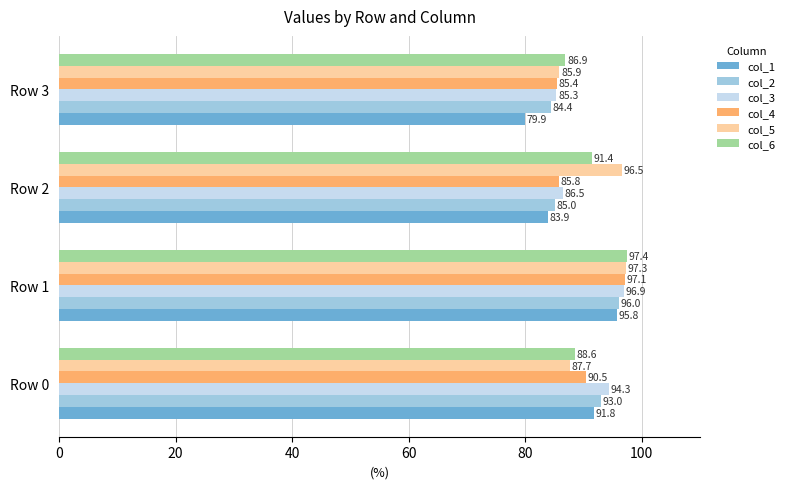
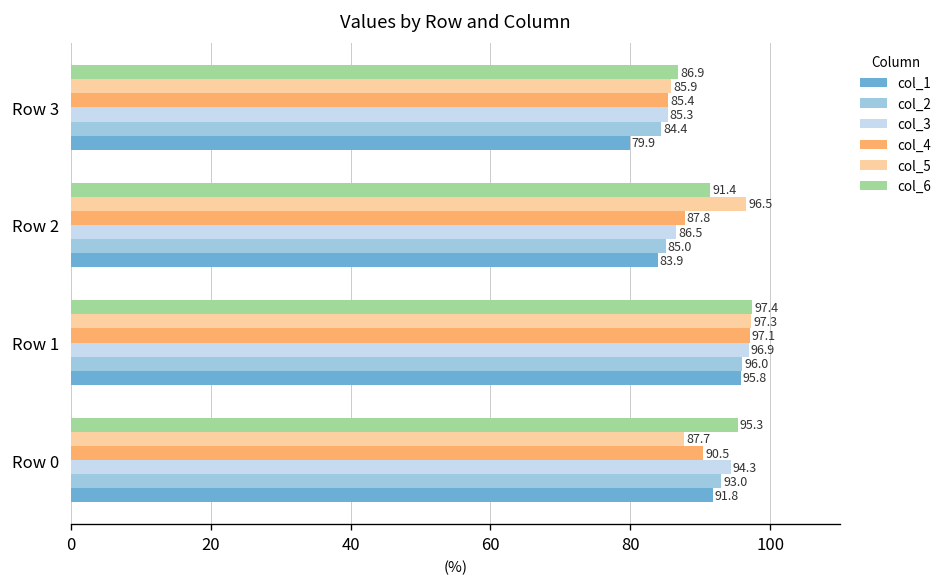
col_4, Row 2: 85.8 -> 87.8
col_6, Row 0: 88.6 -> 95.3
